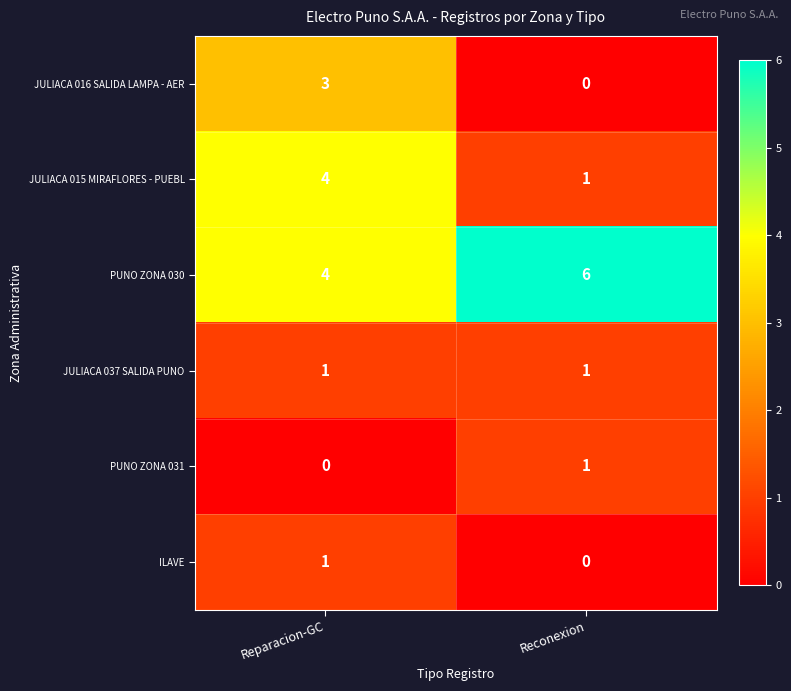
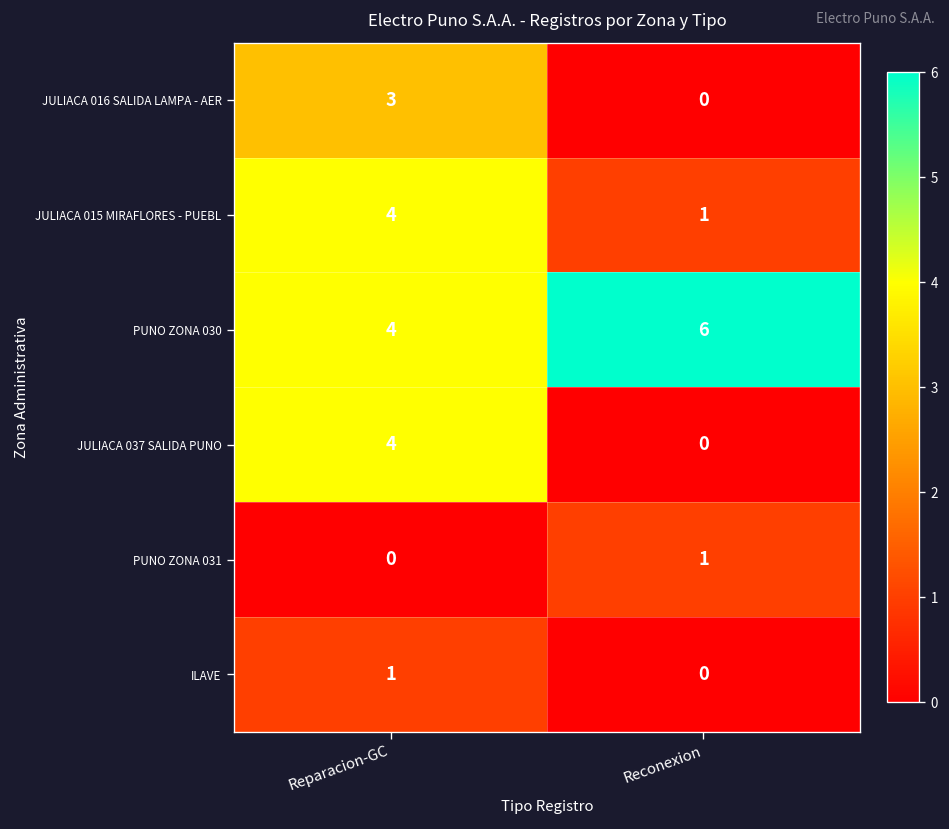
JULIACA 037 SALIDA PUNO, Reparacion-GC: 1 -> 4
JULIACA 037 SALIDA PUNO, Reconexion: 1 -> 0
